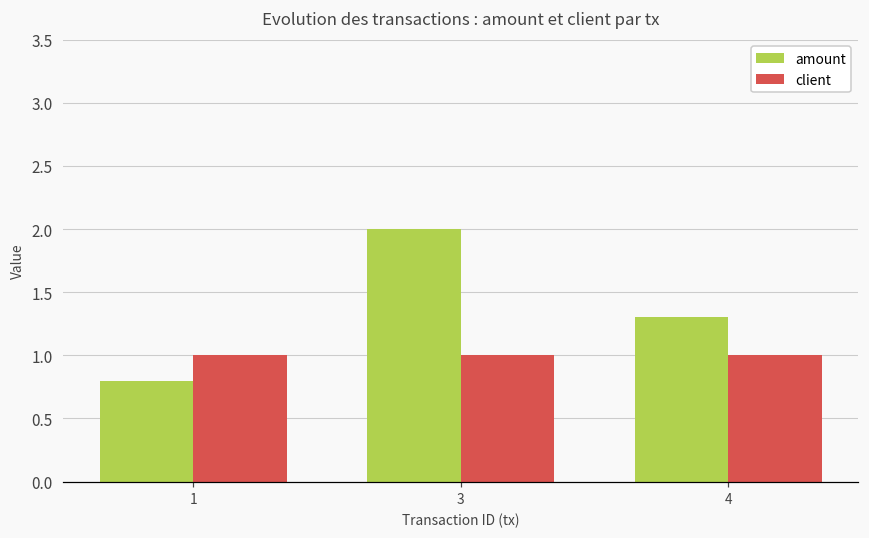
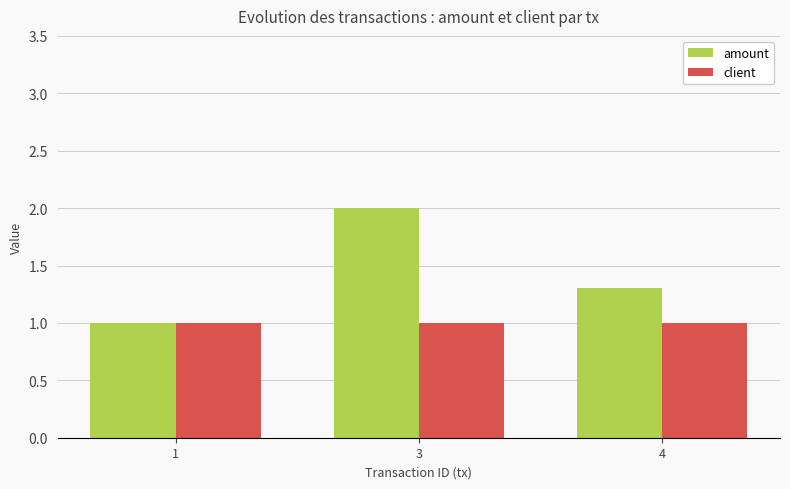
amount, 1: 0.8 -> 1.0
